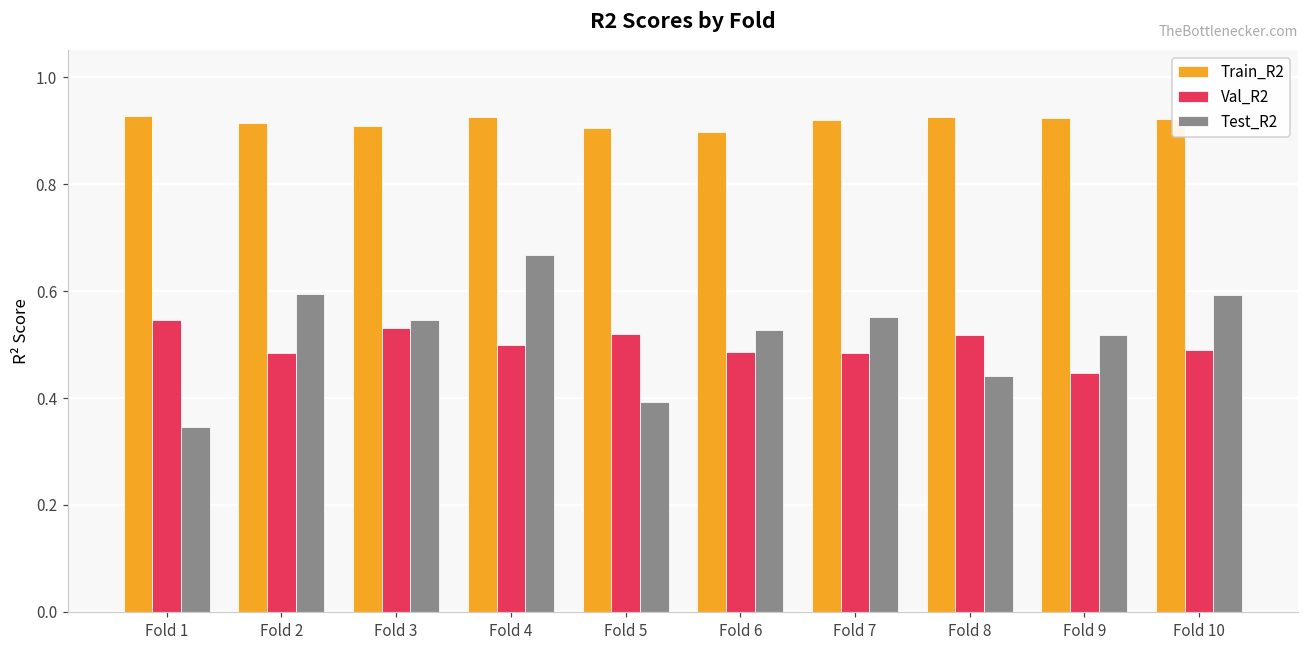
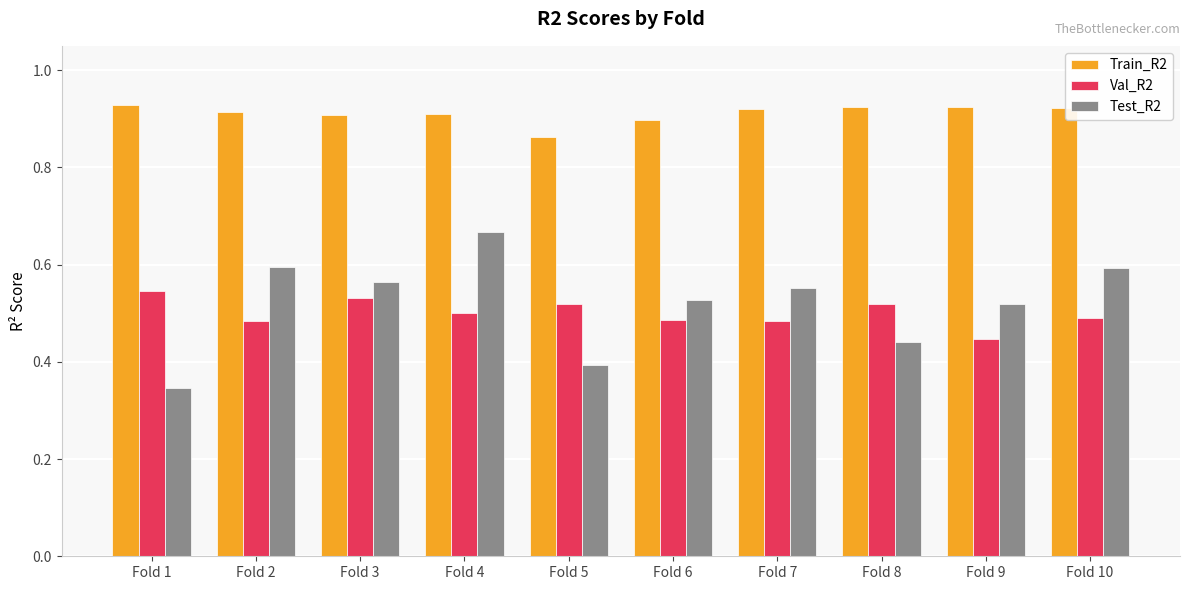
Test_R2, Fold 3: 0.55 -> 0.56
Train_R2, Fold 4: 0.93 -> 0.91
Train_R2, Fold 5: 0.90 -> 0.86
